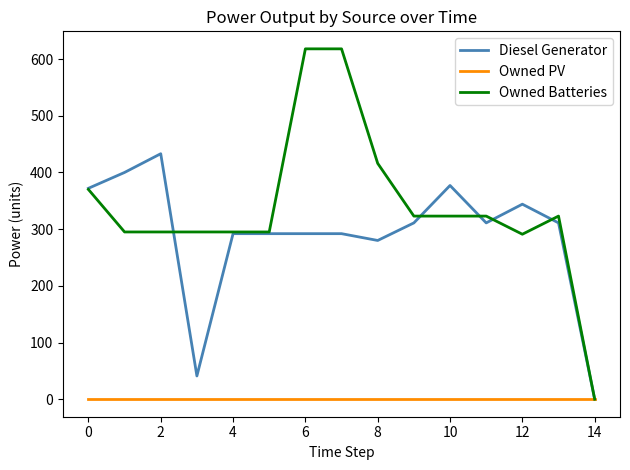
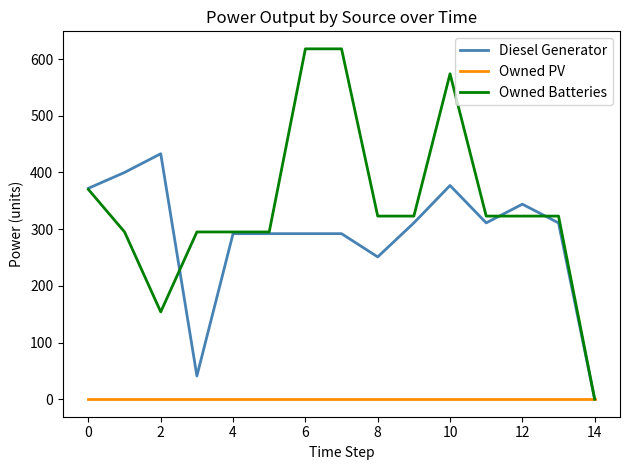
Owned Batteries, 2: 300 -> 150
Diesel Generator, 8: 280 -> 250
Owned Batteries, 8: 420 -> 320
Owned Batteries, 10: 320 -> 570
Owned Batteries, 12: 290 -> 320
